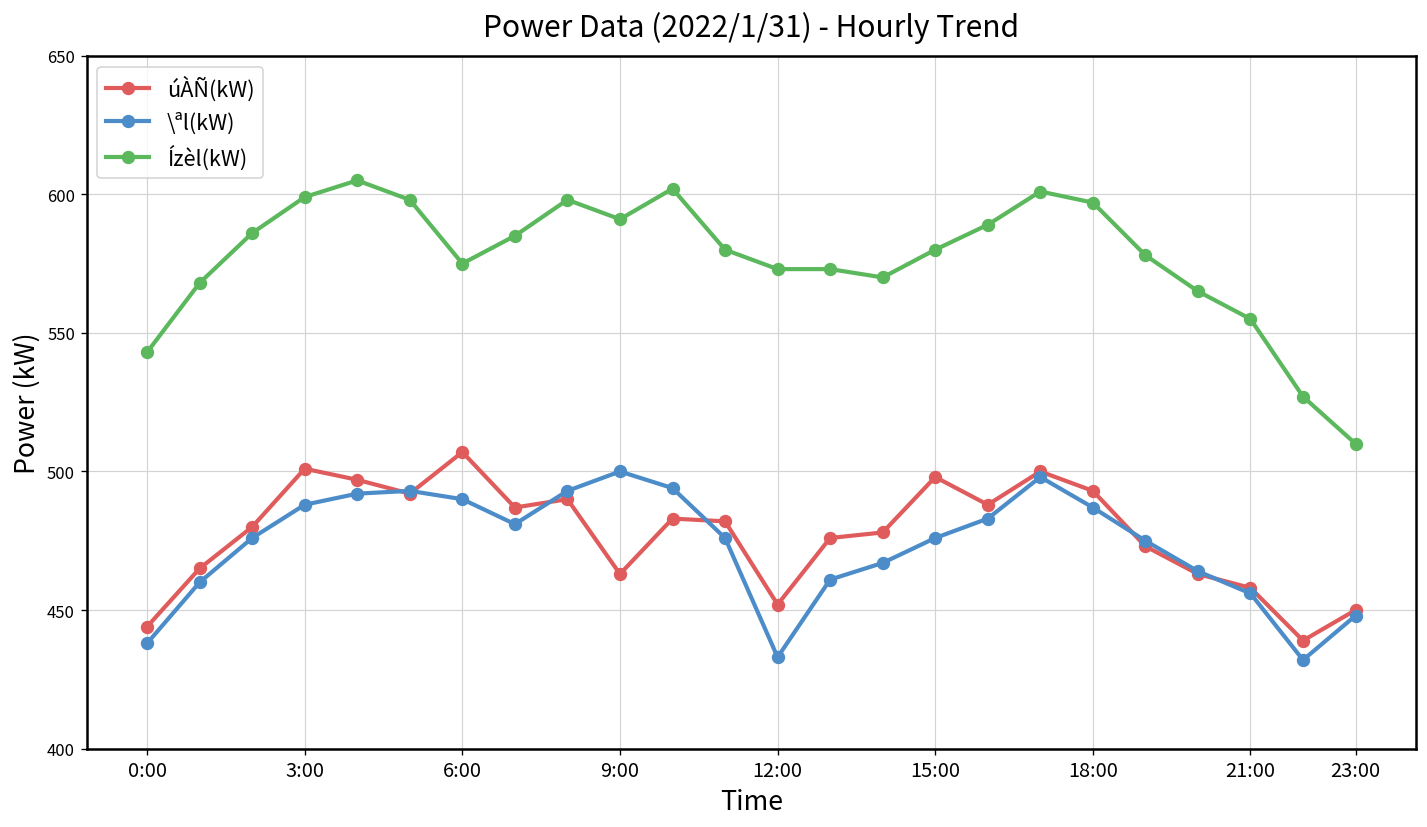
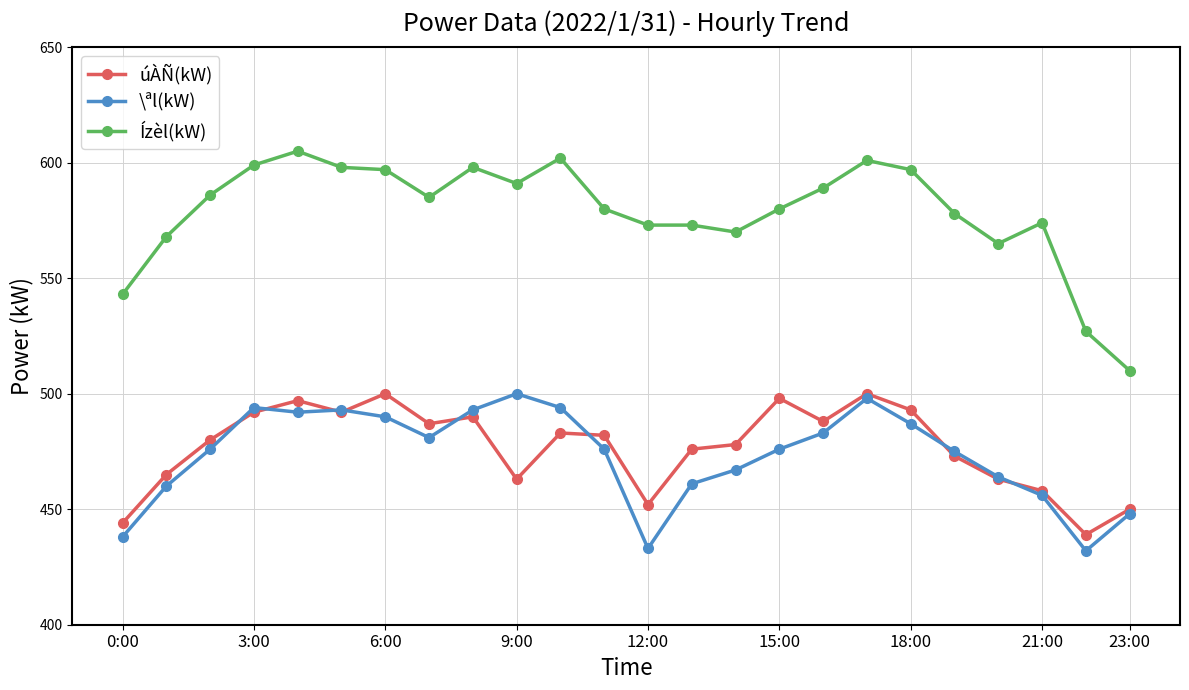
úÀÑ(kW), 3:00: 501 -> 492
\ªl(kW), 3:00: 488 -> 494
úÀÑ(kW), 6:00: 507 -> 500
Ízèl(kW), 6:00: 575 -> 597
Ízèl(kW), 21:00: 555 -> 574
